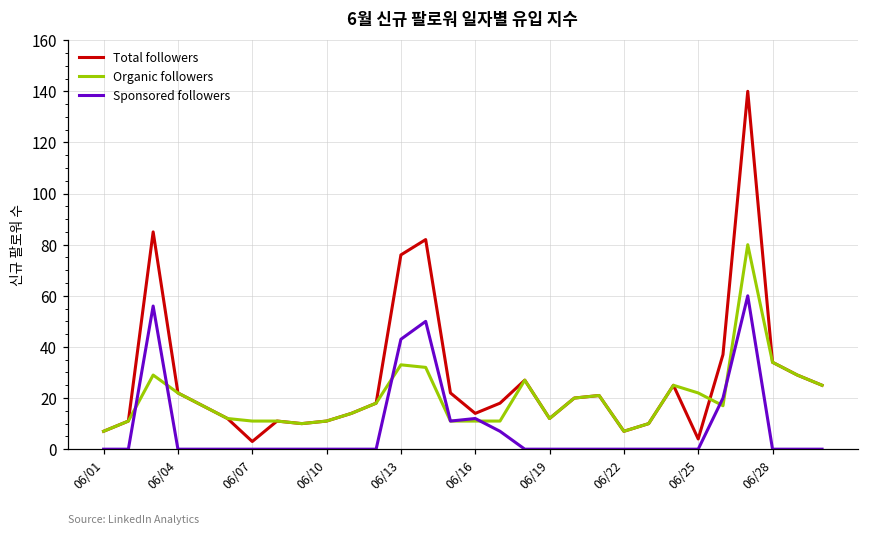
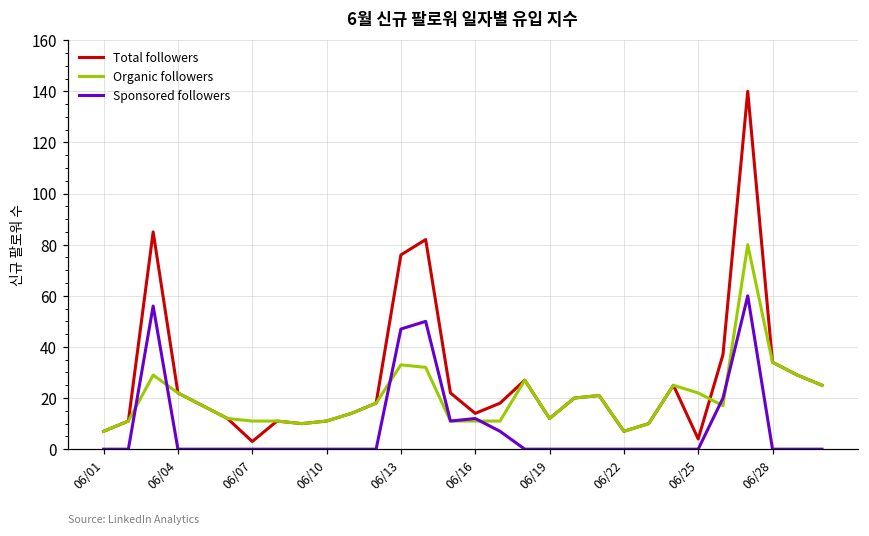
Sponsored followers, 06/13: 43 -> 47
